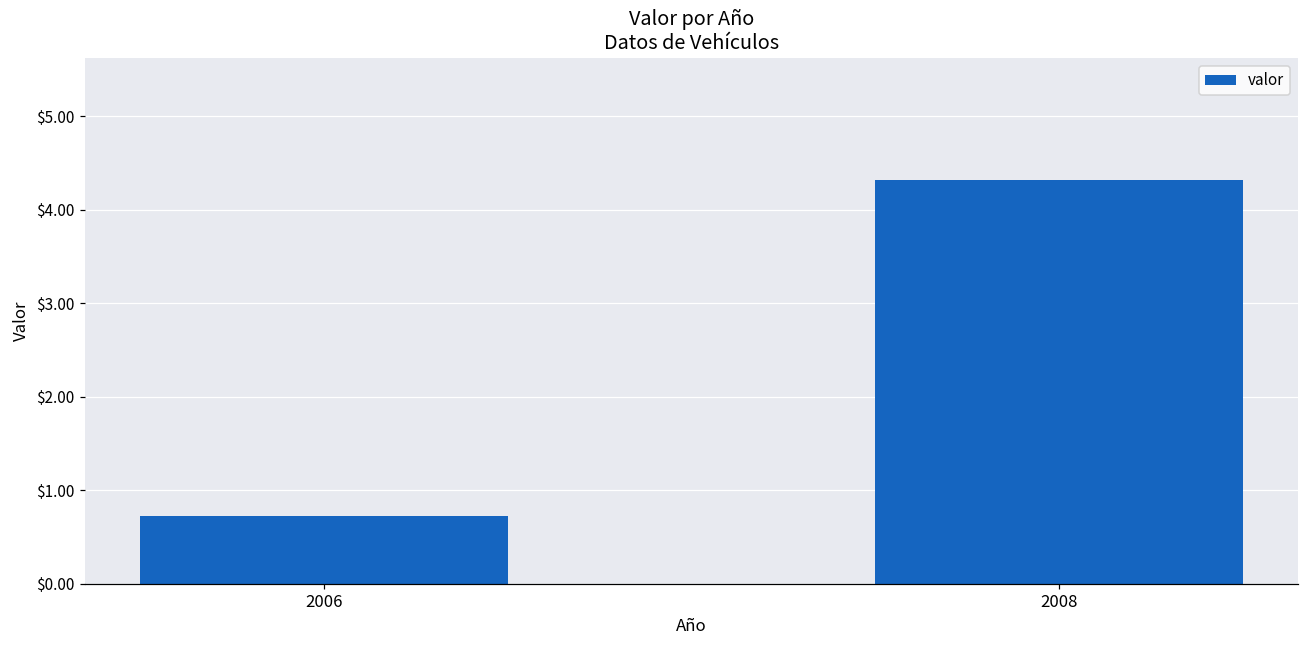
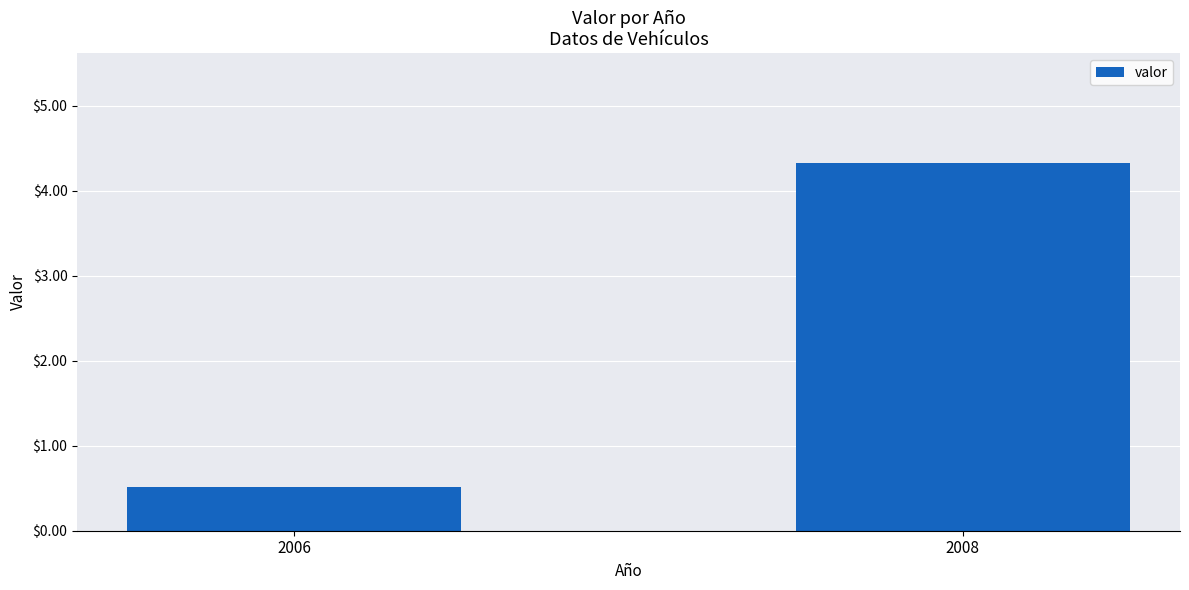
2006: $0.7 -> $0.5
